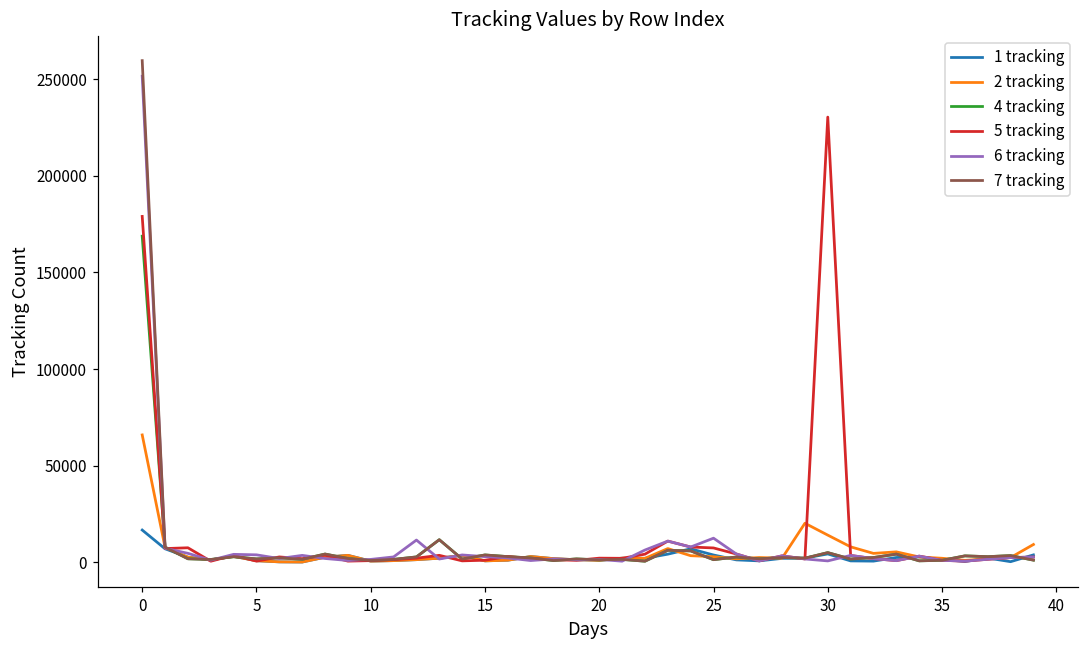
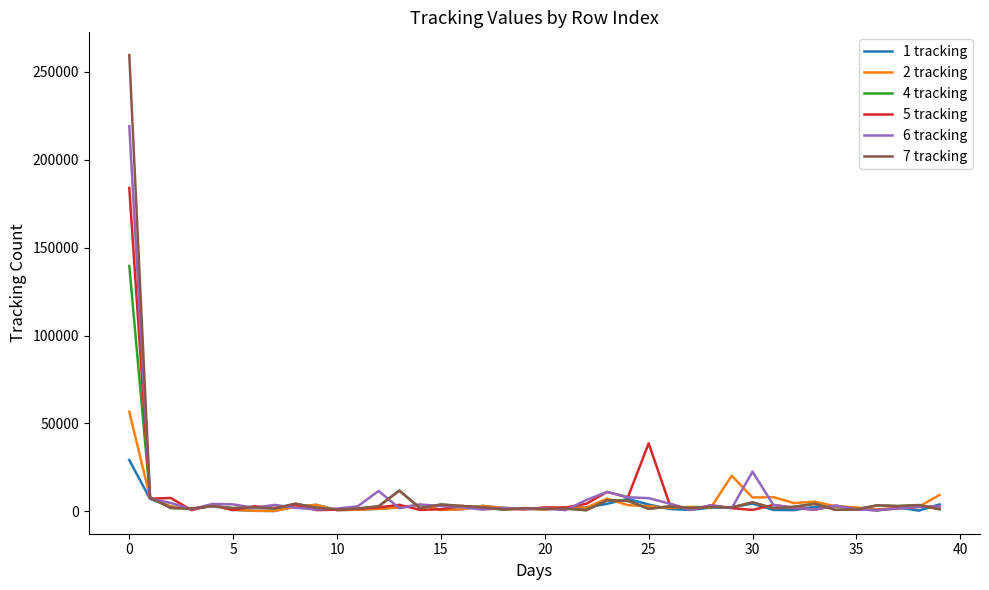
1 tracking, 0: 17000 -> 29000
2 tracking, 0: 66000 -> 57000
4 tracking, 0: 169000 -> 140000
5 tracking, 0: 179000 -> 184000
6 tracking, 0: 252000 -> 219000
5 tracking, 25: 8000 -> 39000
6 tracking, 25: 13000 -> 8000
2 tracking, 30: 14000 -> 8000
5 tracking, 30: 230000 -> 1000
6 tracking, 30: 1000 -> 23000
